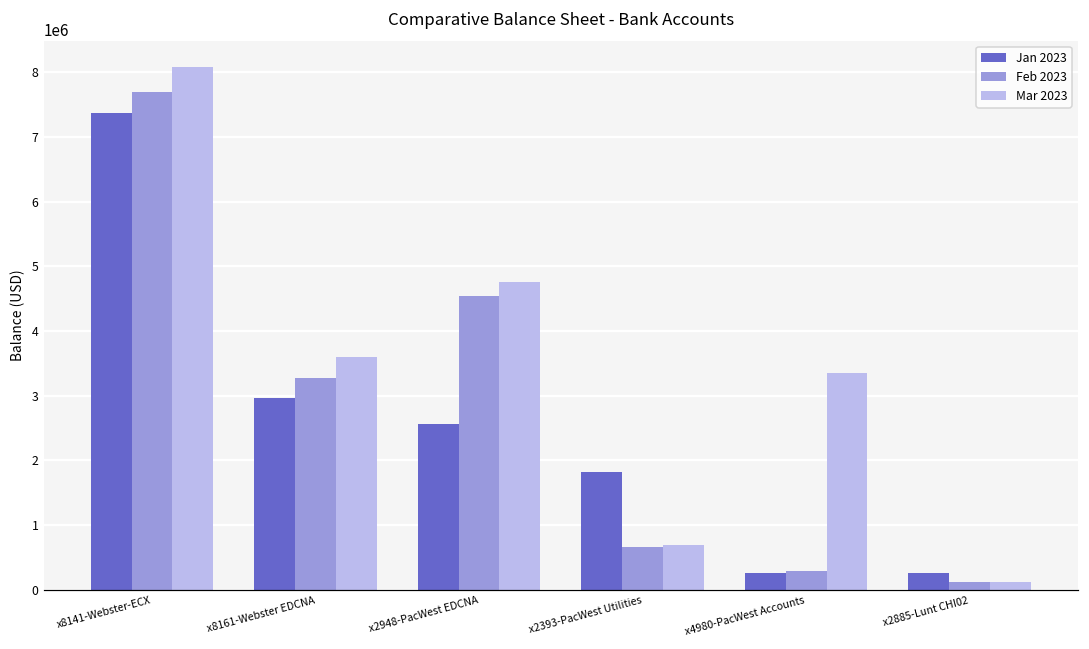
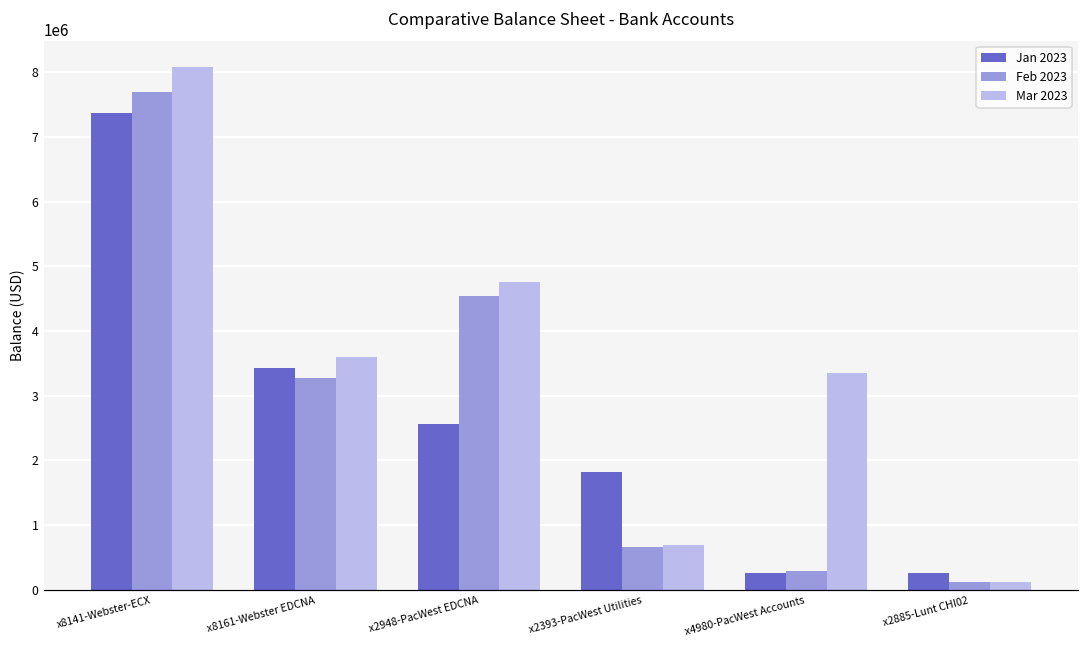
Jan 2023, x8161-Webster EDCNA: 3000000 -> 3400000
